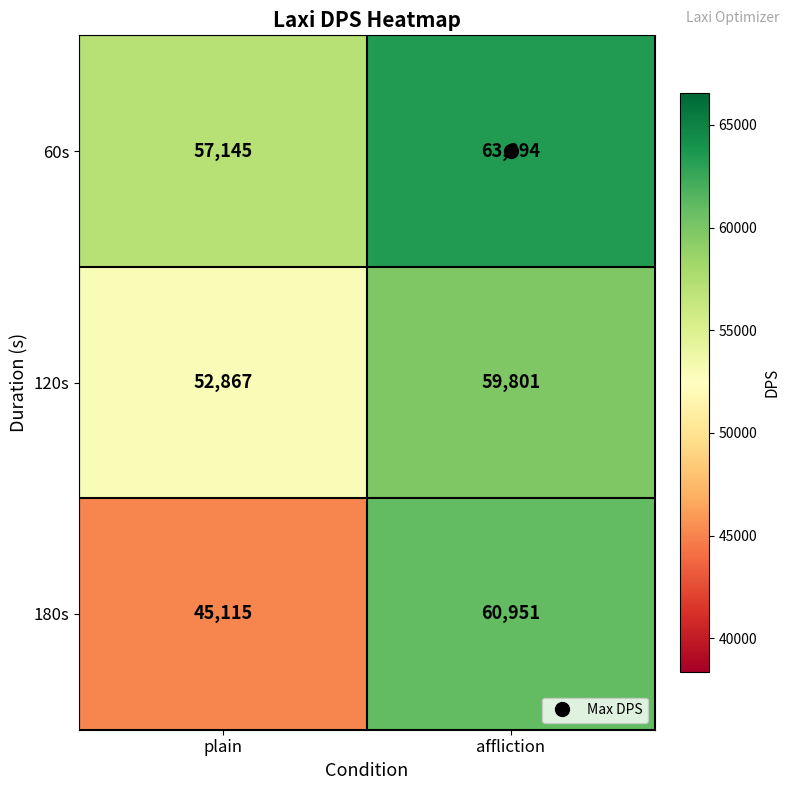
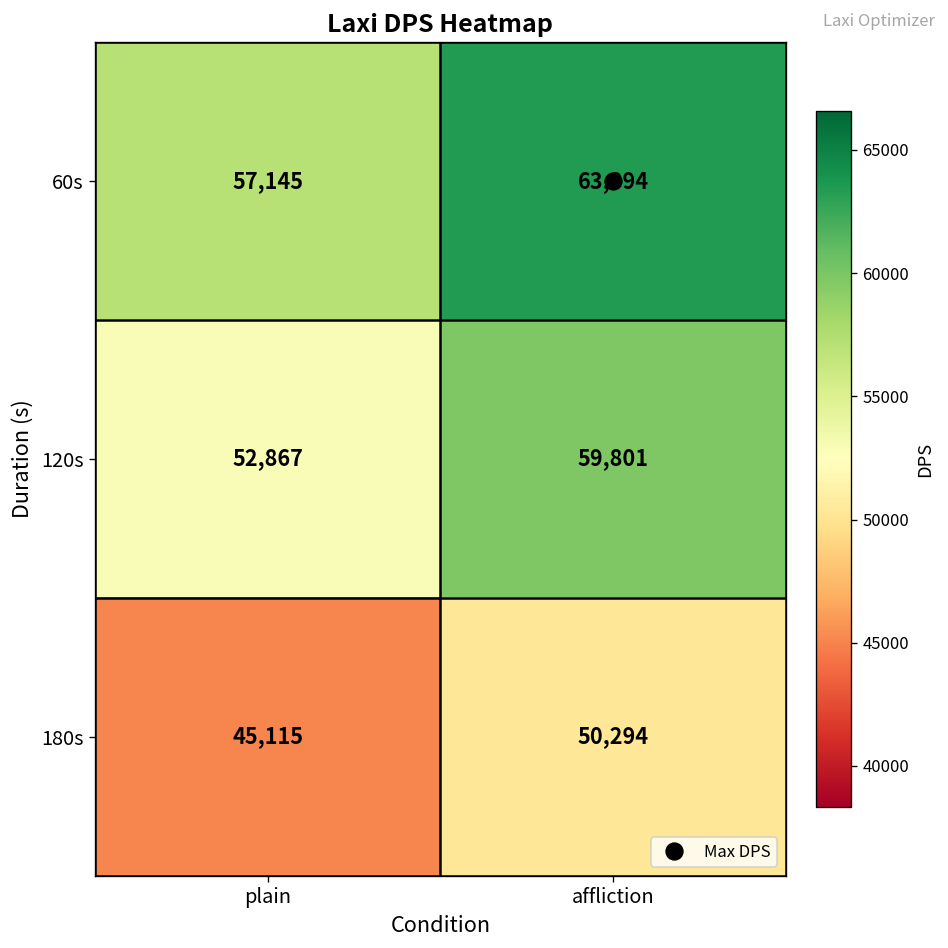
180s, affliction: 60,951 -> 50,294
